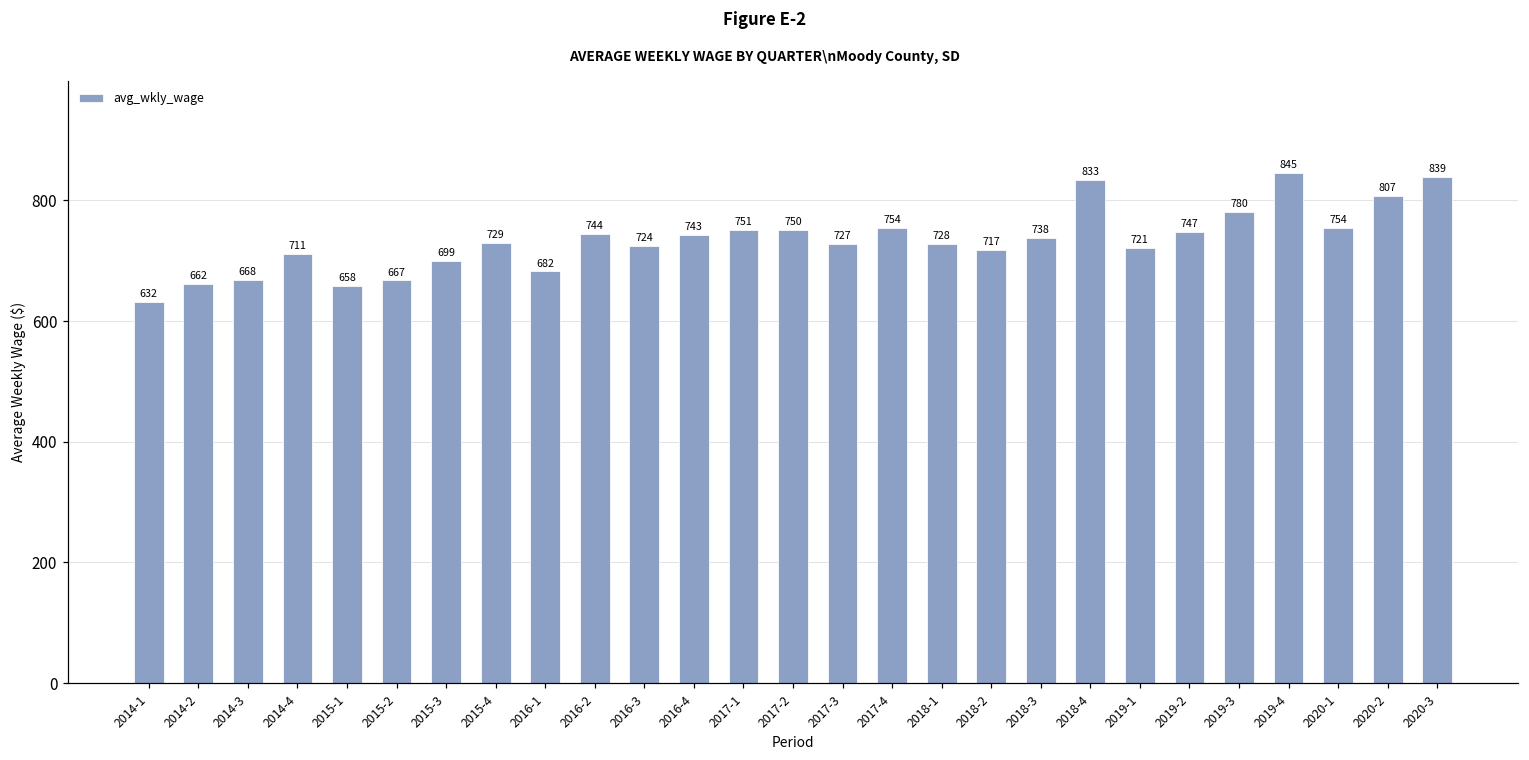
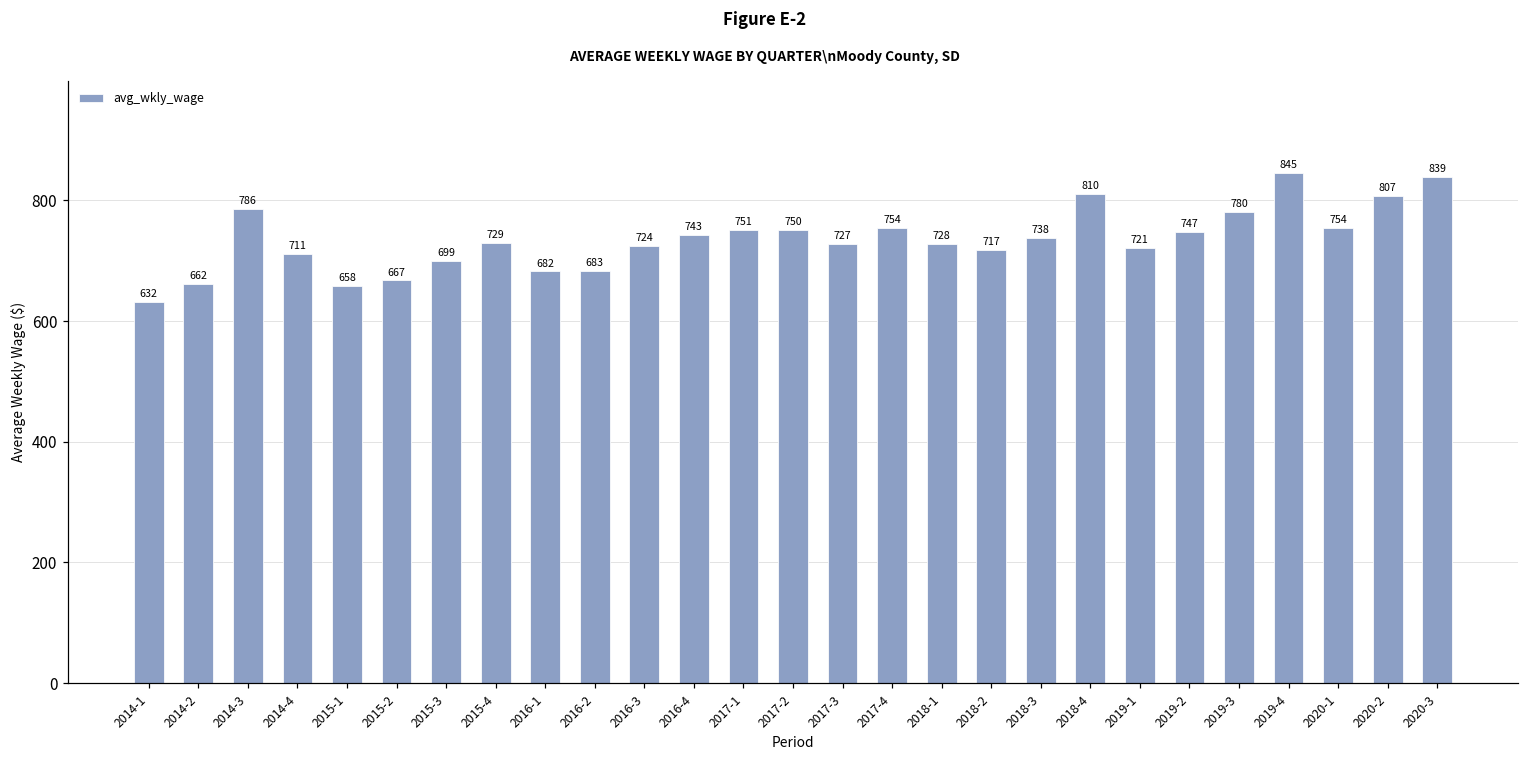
2014-3: 668 -> 786
2016-2: 744 -> 683
2018-4: 833 -> 810
